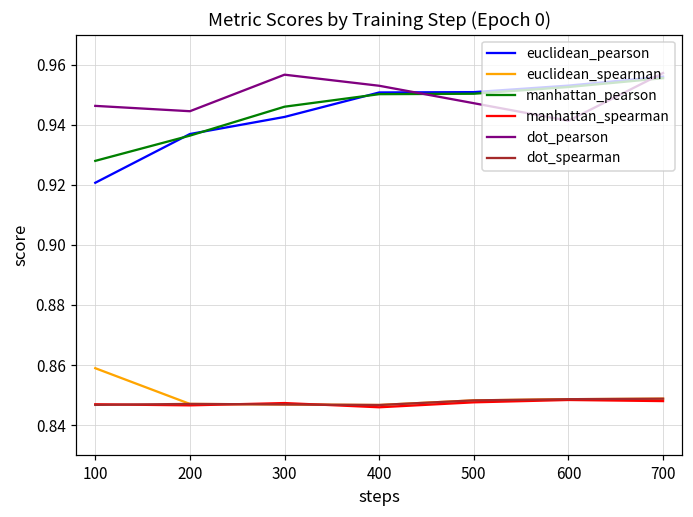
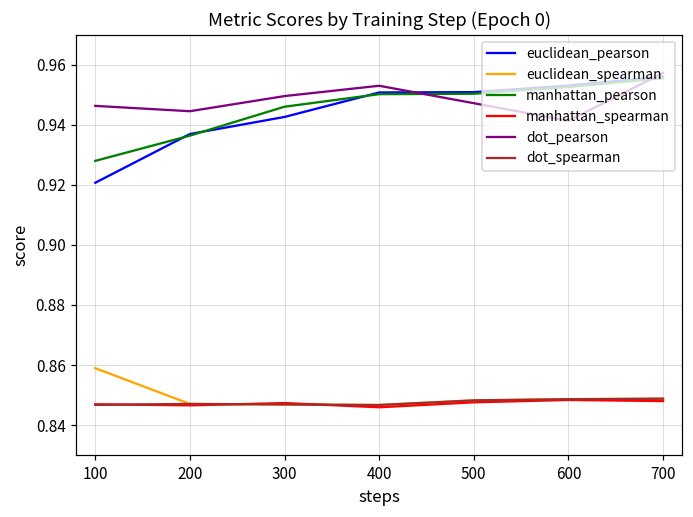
dot_pearson, 300: 0.957 -> 0.950
